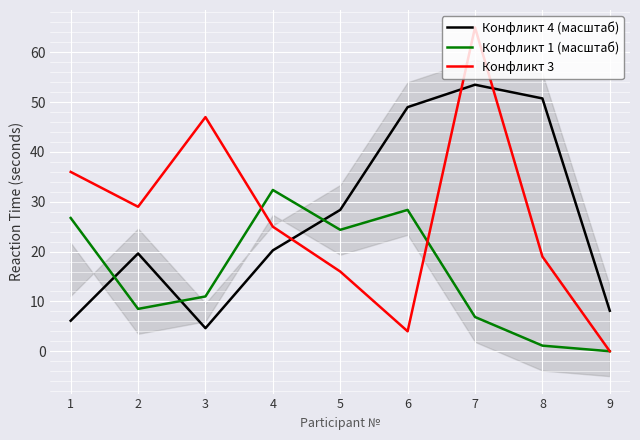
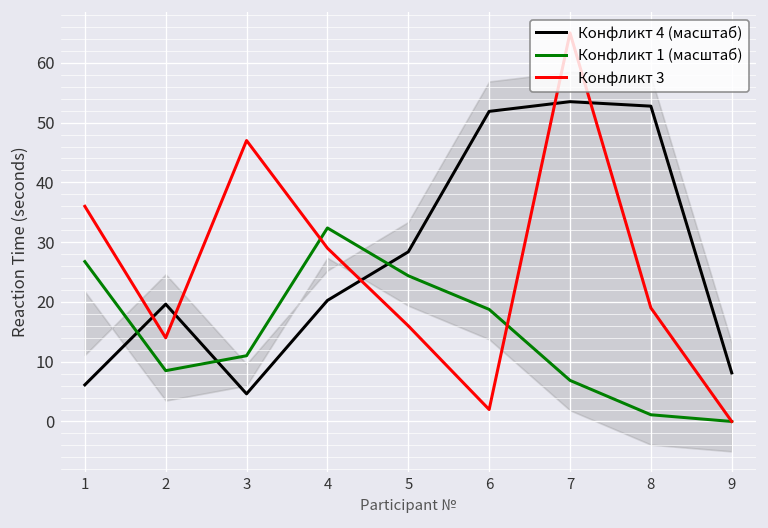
Конфликт 3, 2: 29 -> 14
Конфликт 3, 4: 25 -> 29
Конфликт 4 (масштаб), 6: 49 -> 52
Конфликт 1 (масштаб), 6: 28 -> 19
Конфликт 3, 6: 4 -> 2
Конфликт 4 (масштаб), 8: 51 -> 53
